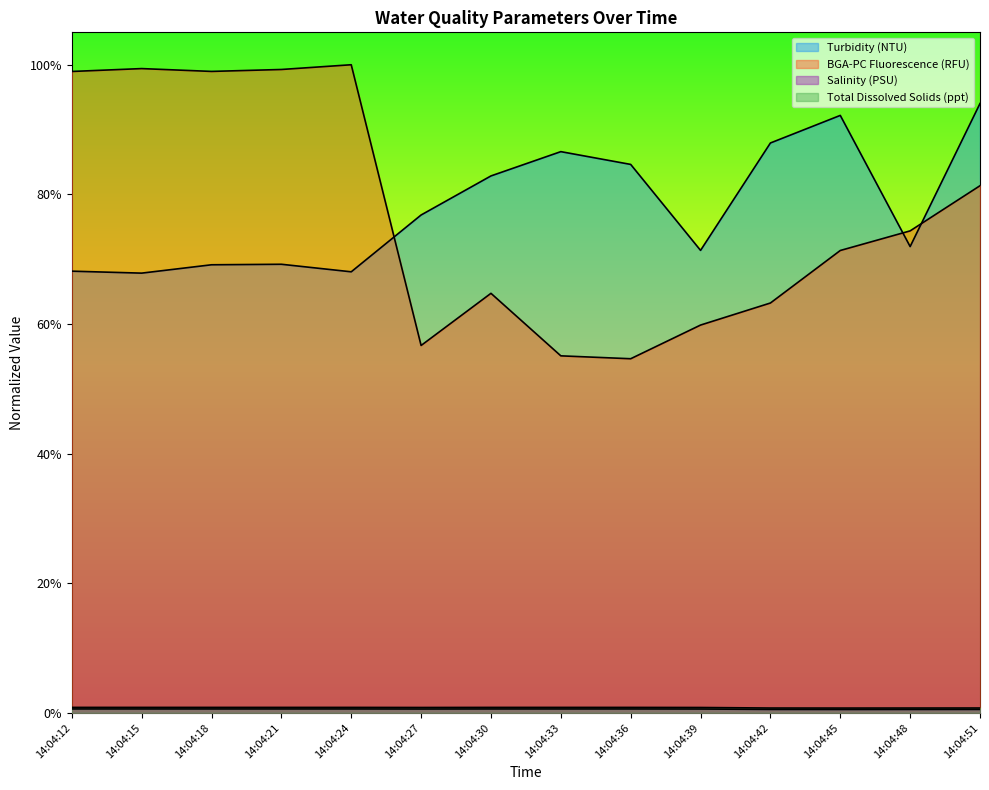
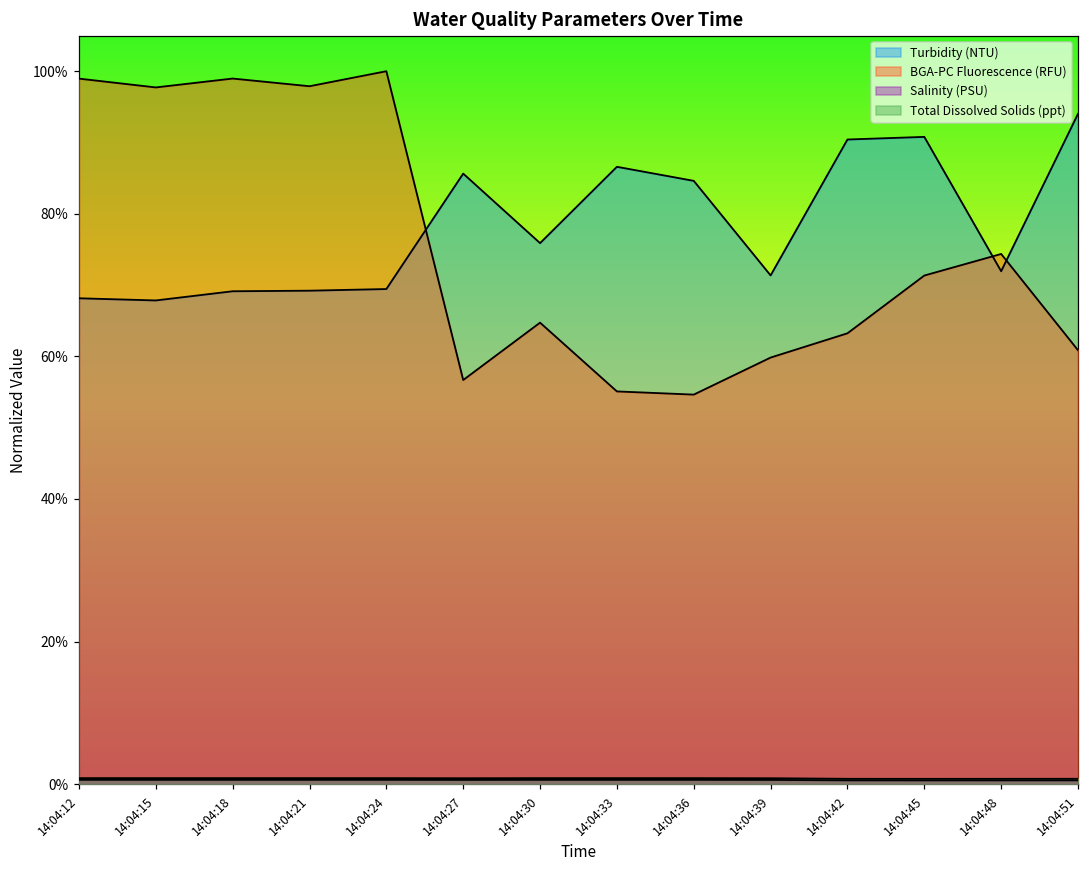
BGA-PC Fluorescence (RFU), 14:04:15: 99% -> 98%
BGA-PC Fluorescence (RFU), 14:04:21: 99% -> 98%
Turbidity (NTU), 14:04:24: 68% -> 69%
Turbidity (NTU), 14:04:27: 77% -> 86%
Turbidity (NTU), 14:04:30: 83% -> 76%
Turbidity (NTU), 14:04:42: 88% -> 90%
Turbidity (NTU), 14:04:45: 92% -> 91%
BGA-PC Fluorescence (RFU), 14:04:51: 81% -> 61%
